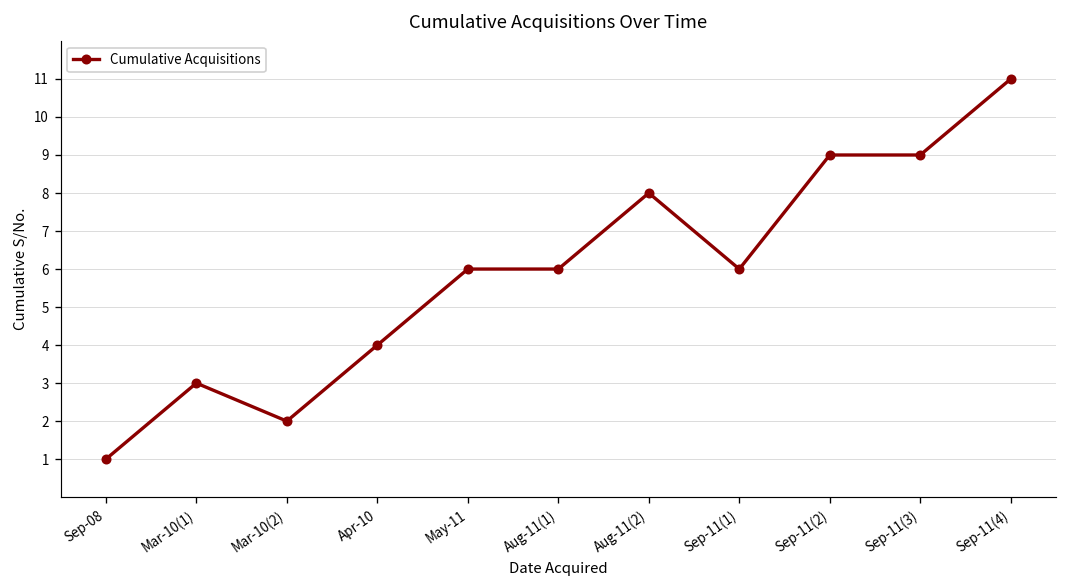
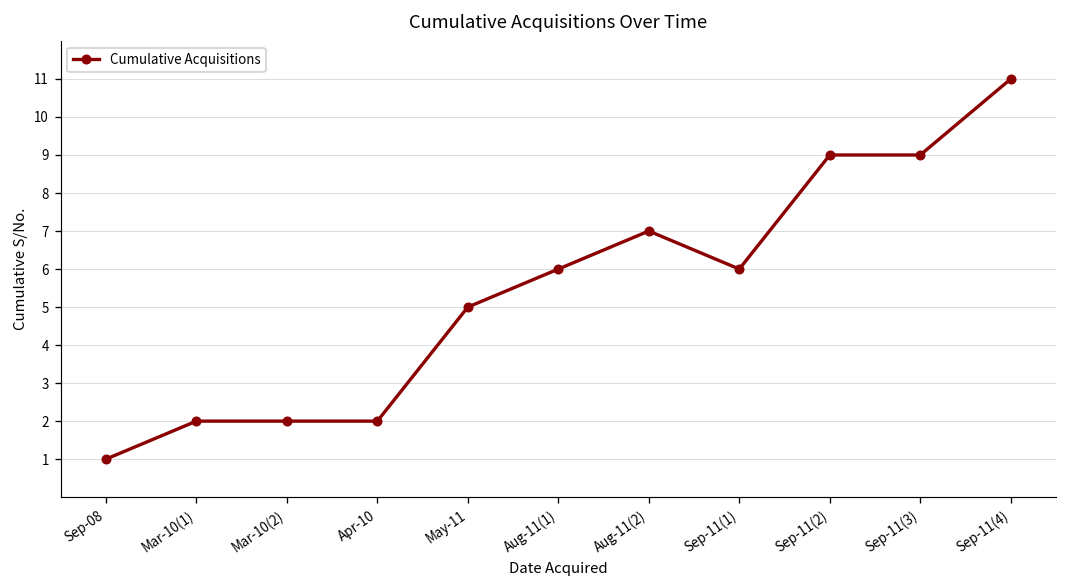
Mar-10(1): 3 -> 2
Apr-10: 4 -> 2
May-11: 6 -> 5
Aug-11(2): 8 -> 7
